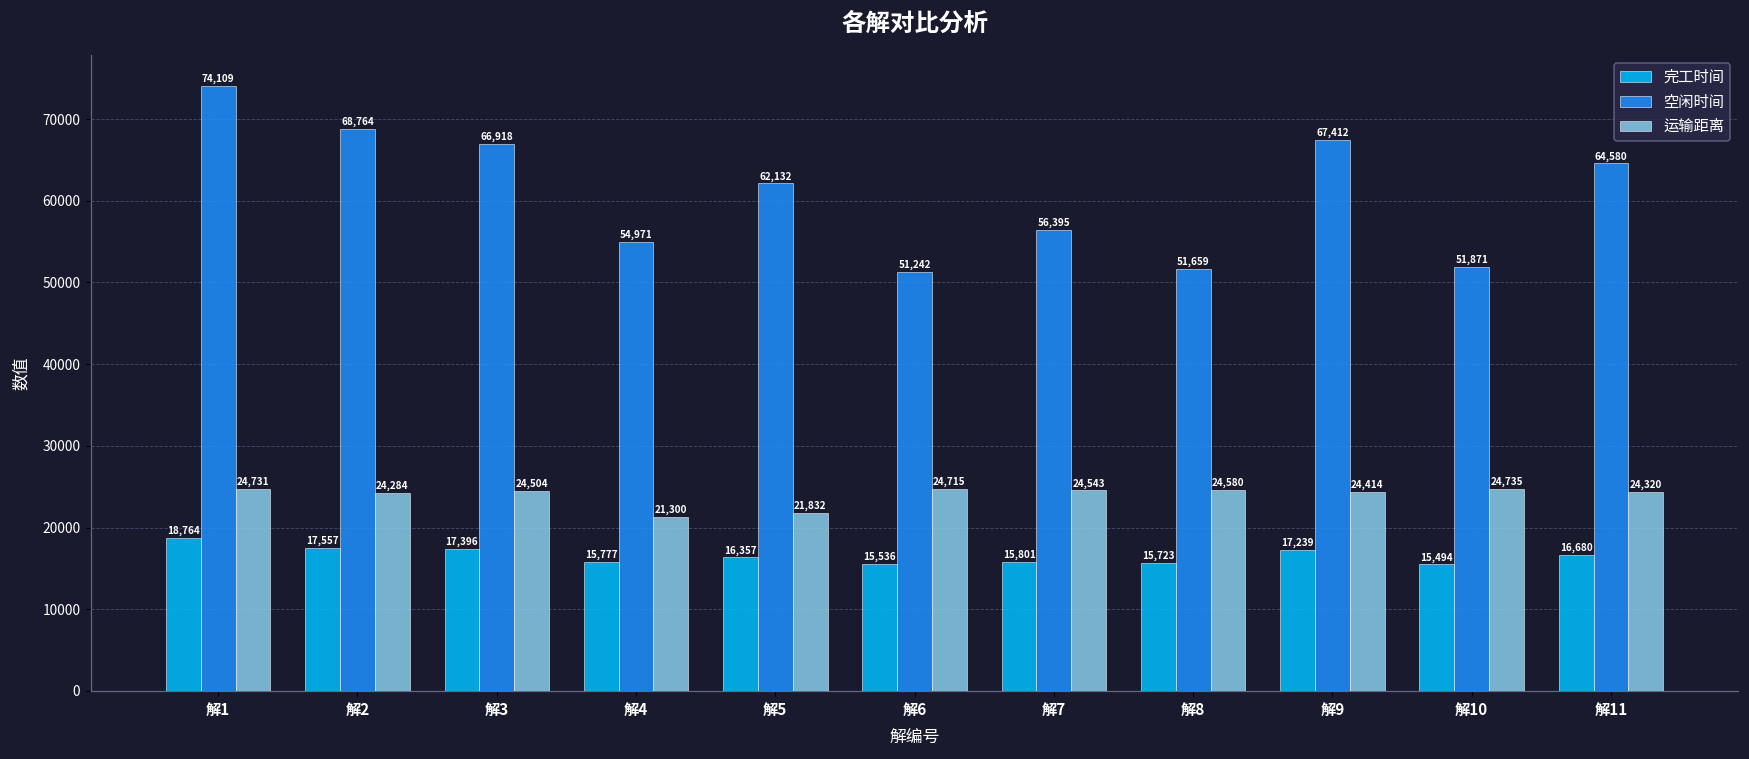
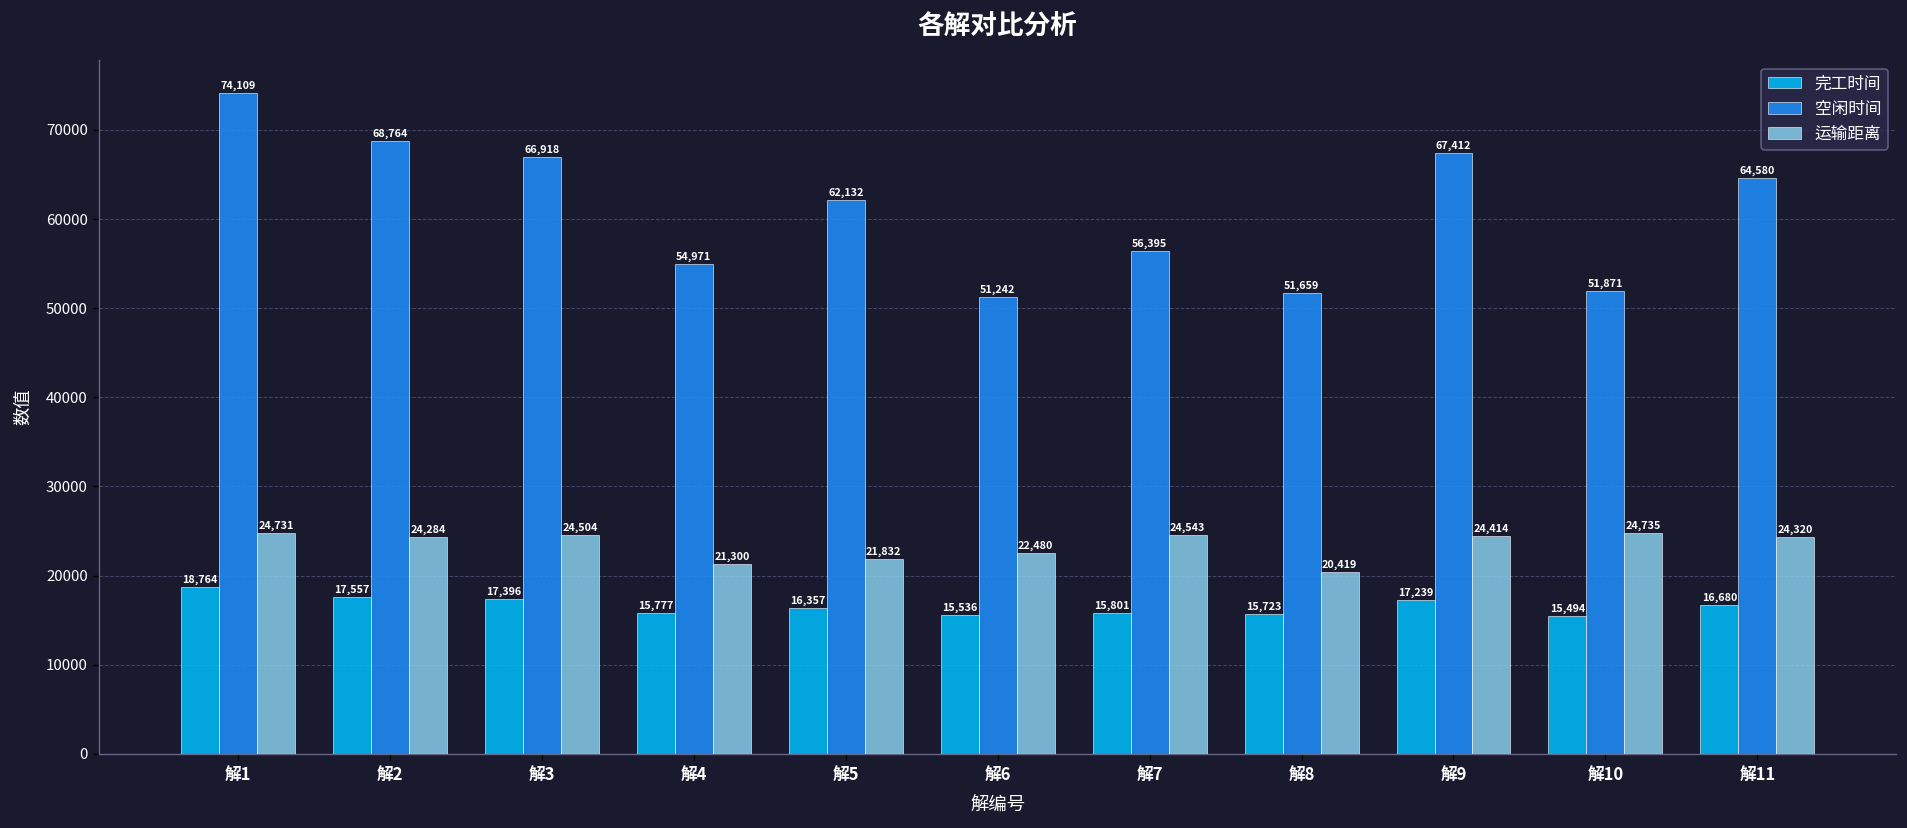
运输距离, 解6: 24,715 -> 22,480
运输距离, 解8: 24,580 -> 20,419
